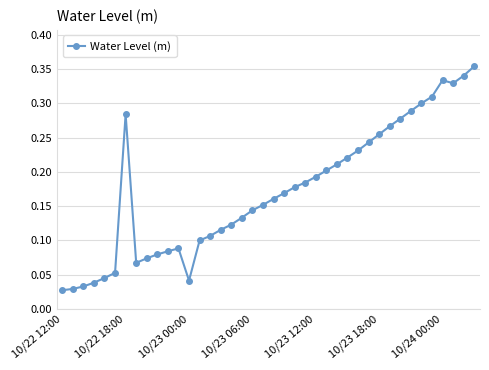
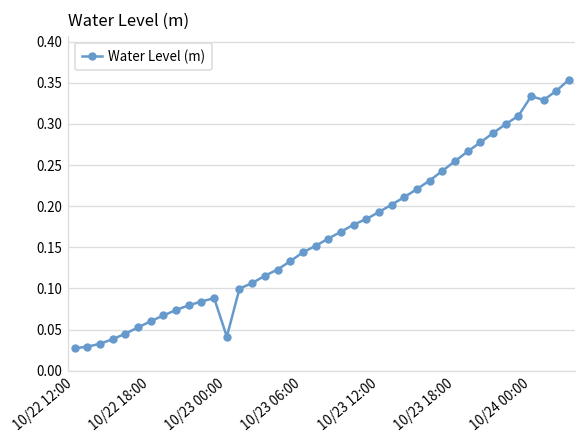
10/22 18:00: 0.28 -> 0.06
